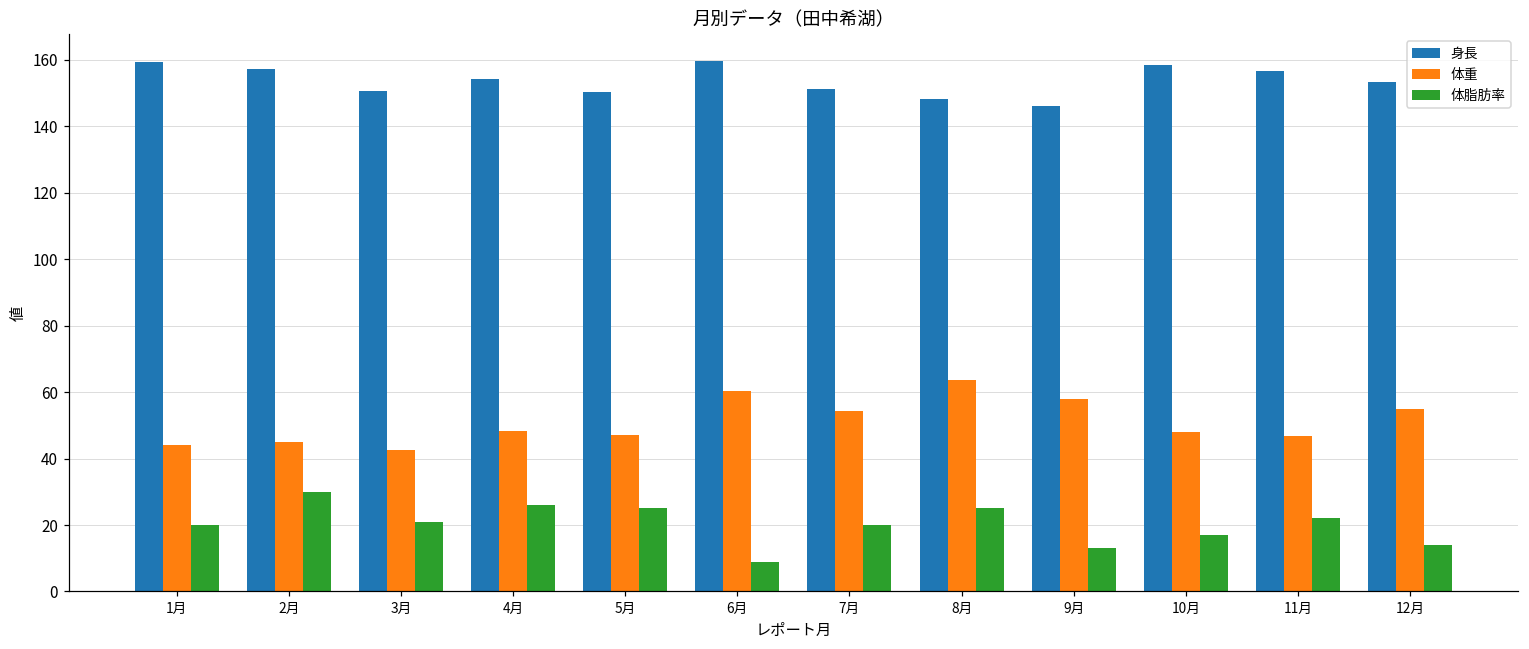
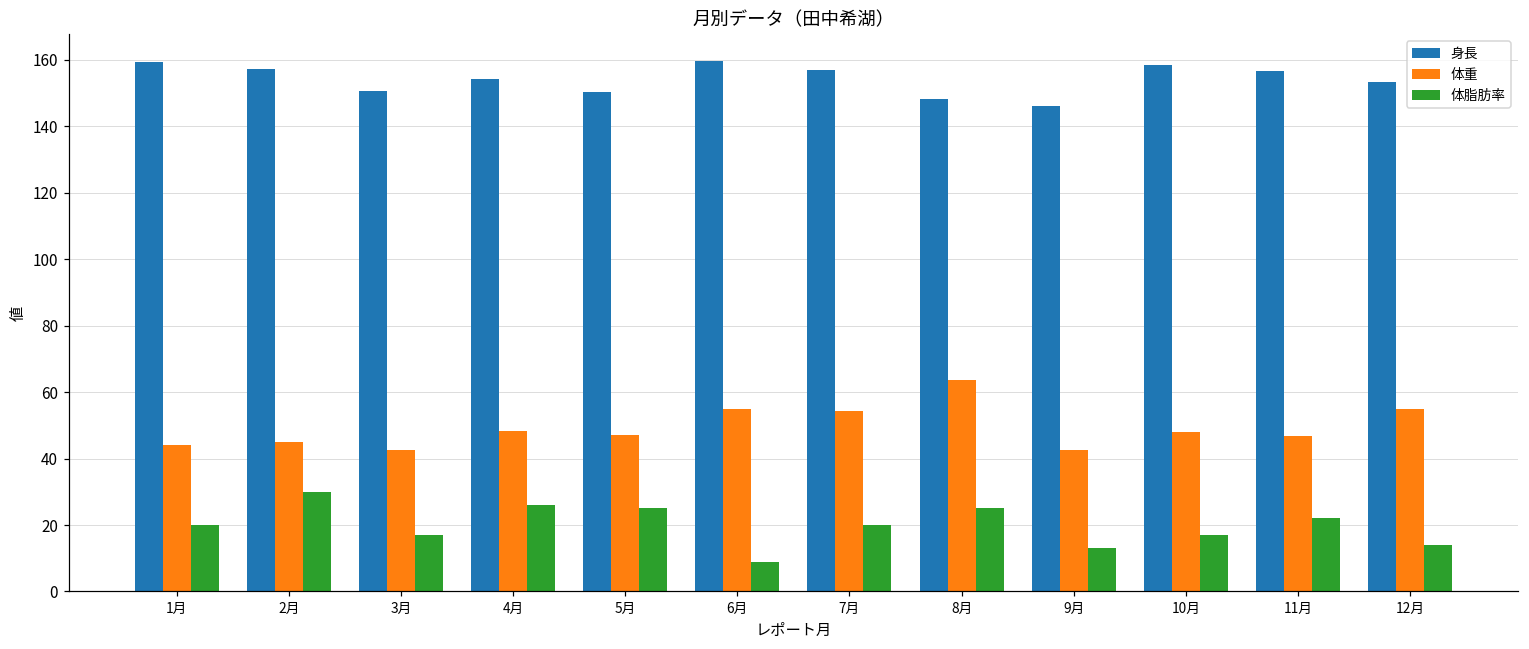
体脂肪率, 3月: 21 -> 17
体重, 6月: 60 -> 55
身長, 7月: 151 -> 157
体重, 9月: 58 -> 43
